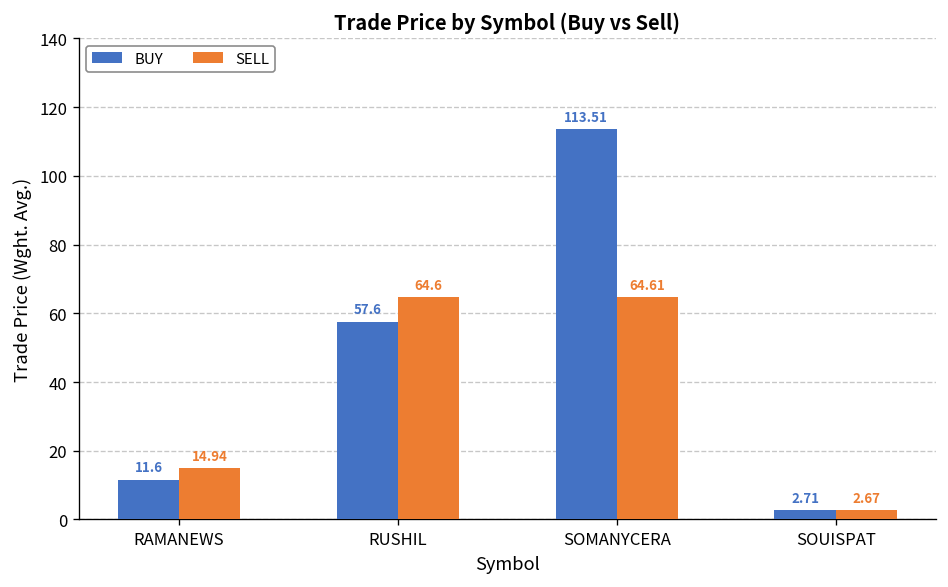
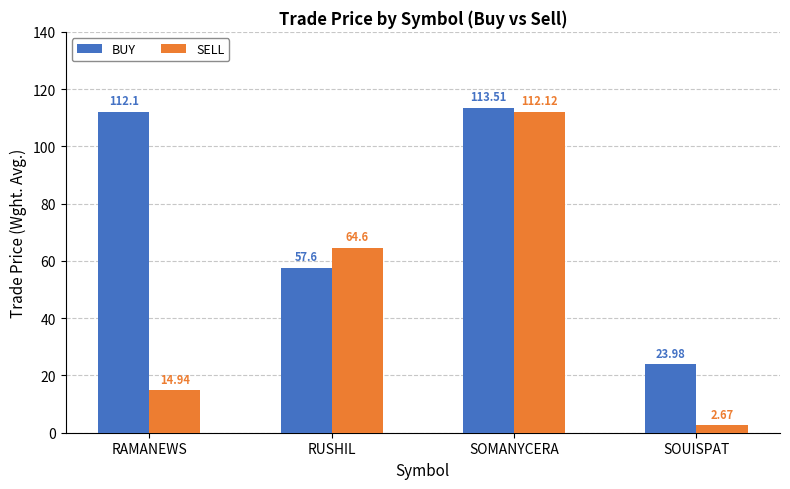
BUY, RAMANEWS: 11.6 -> 112.1
SELL, SOMANYCERA: 64.61 -> 112.12
BUY, SOUISPAT: 2.71 -> 23.98
